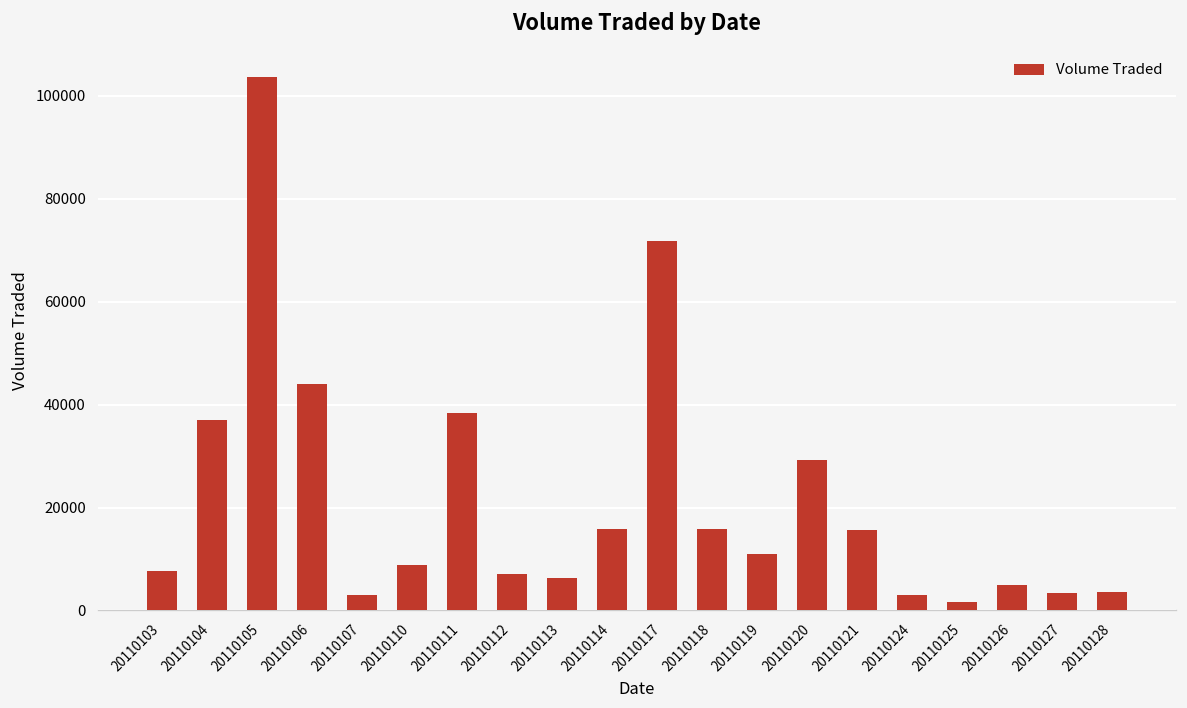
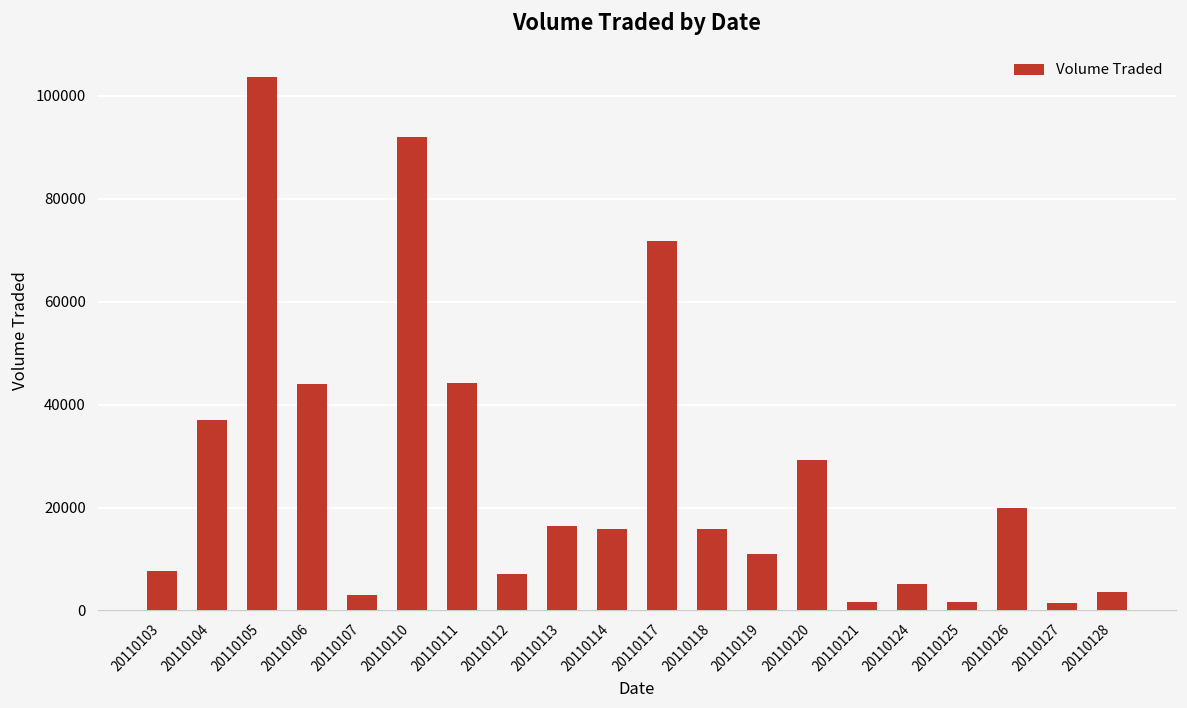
20110110: 9000 -> 92000
20110111: 38000 -> 44000
20110113: 6000 -> 16000
20110121: 16000 -> 2000
20110124: 3000 -> 5000
20110126: 5000 -> 20000
20110127: 3000 -> 1000
